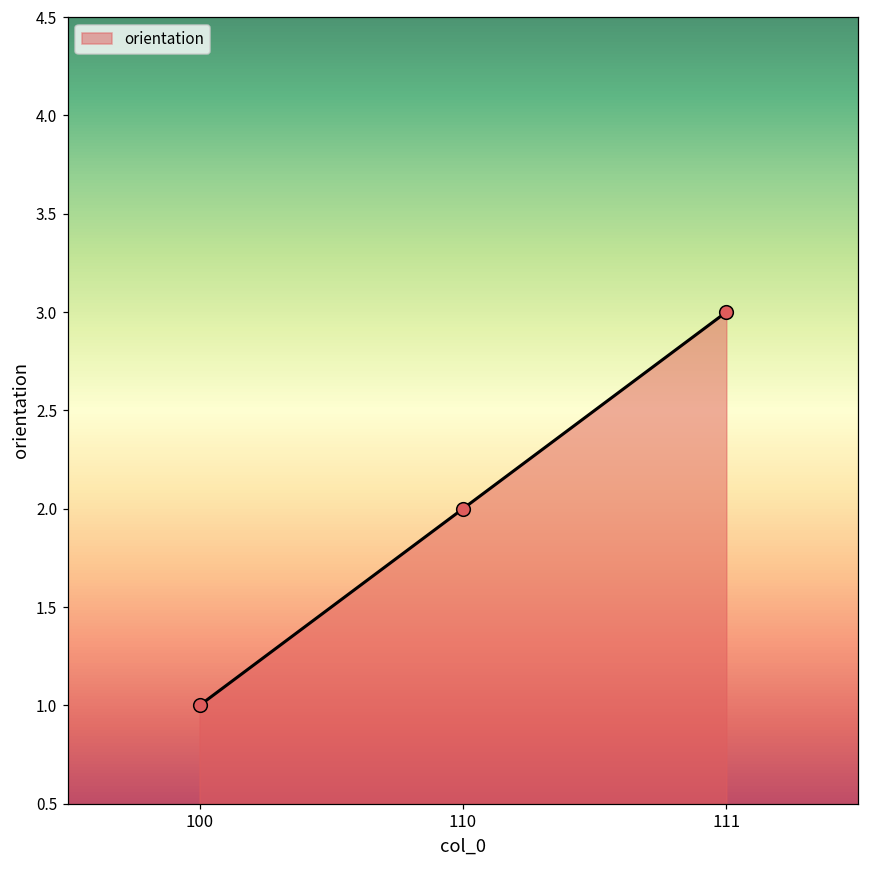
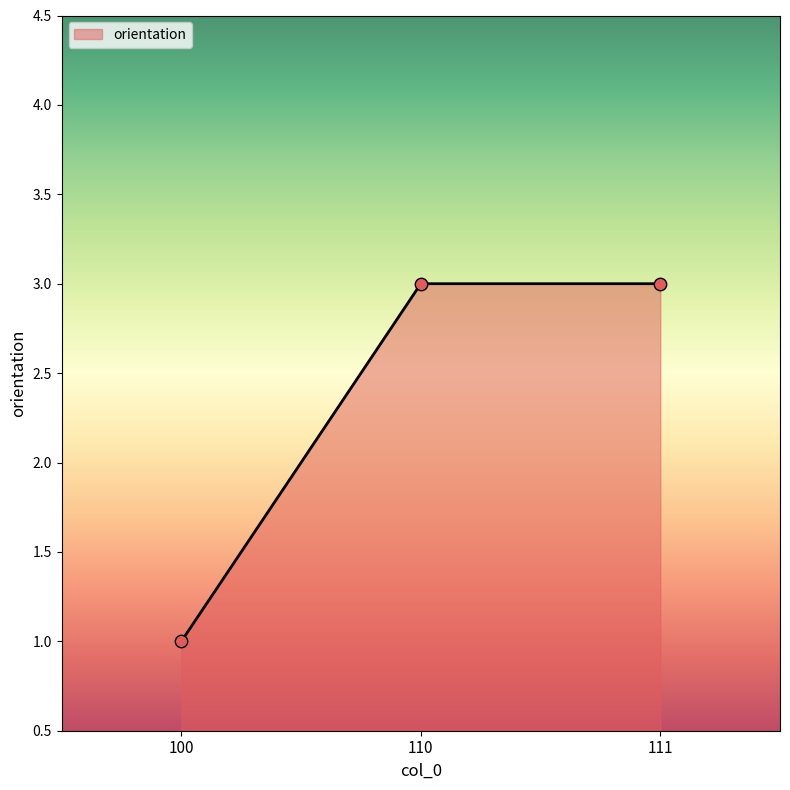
110: 2 -> 3
